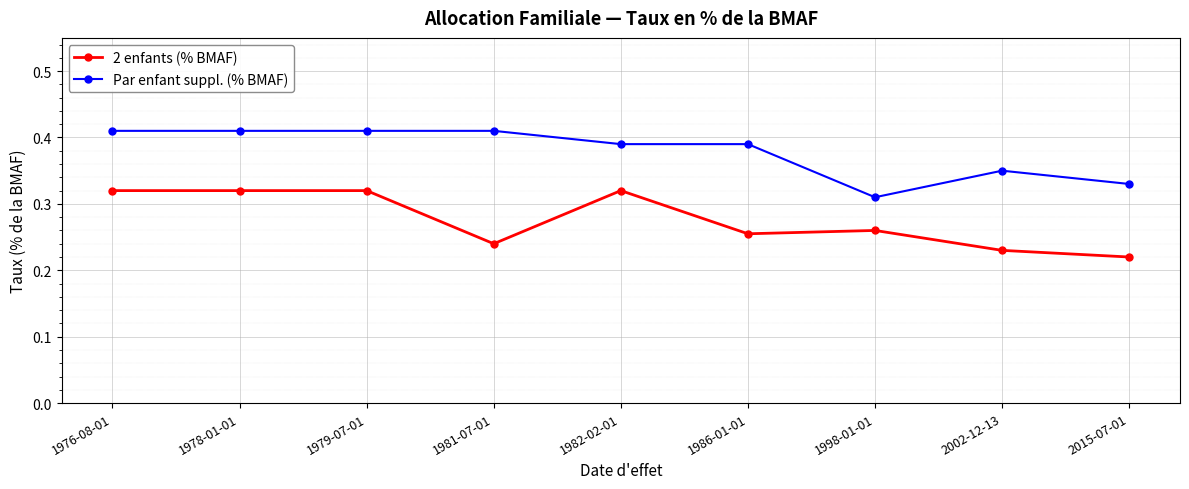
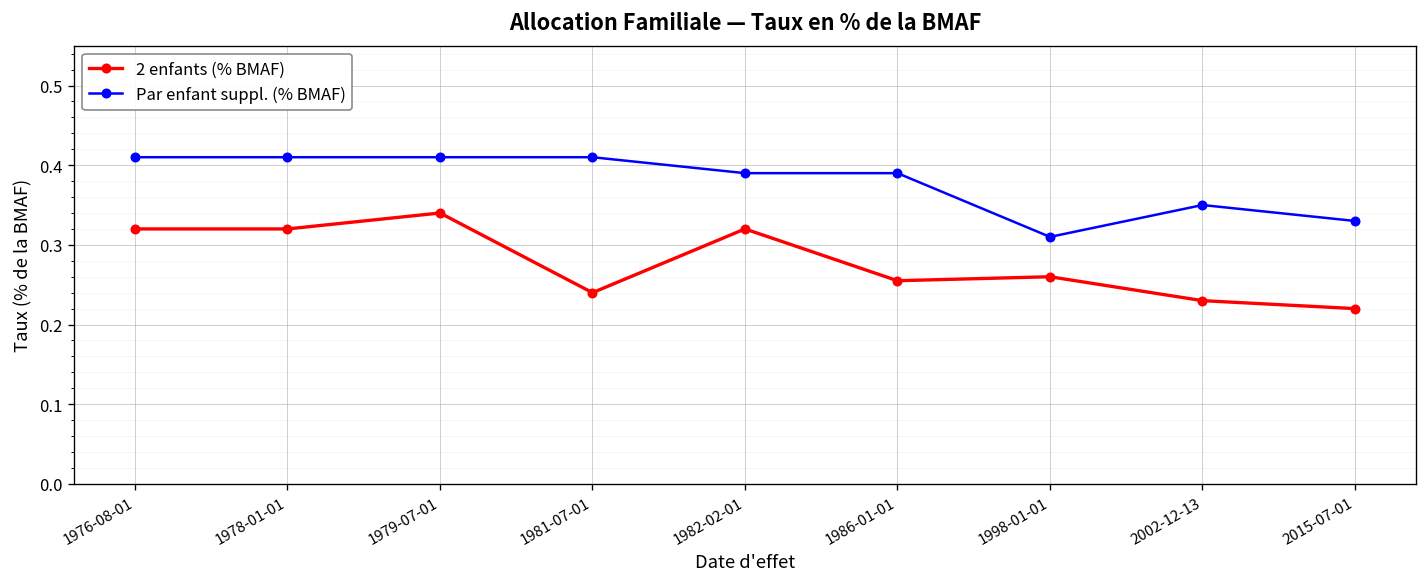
2 enfants (% BMAF), 1979-07-01: 0.32 -> 0.34
